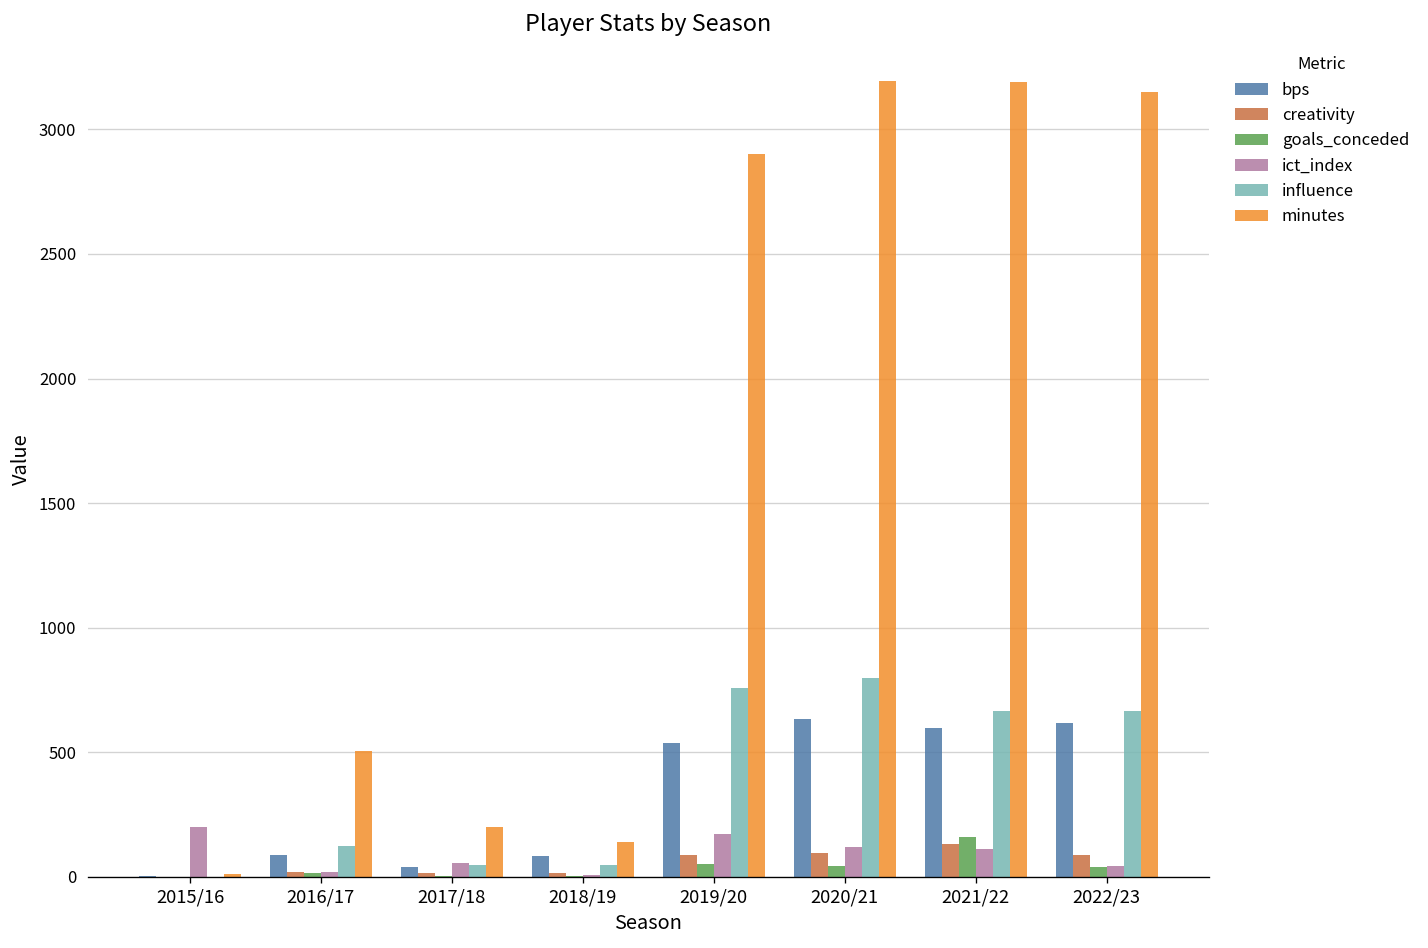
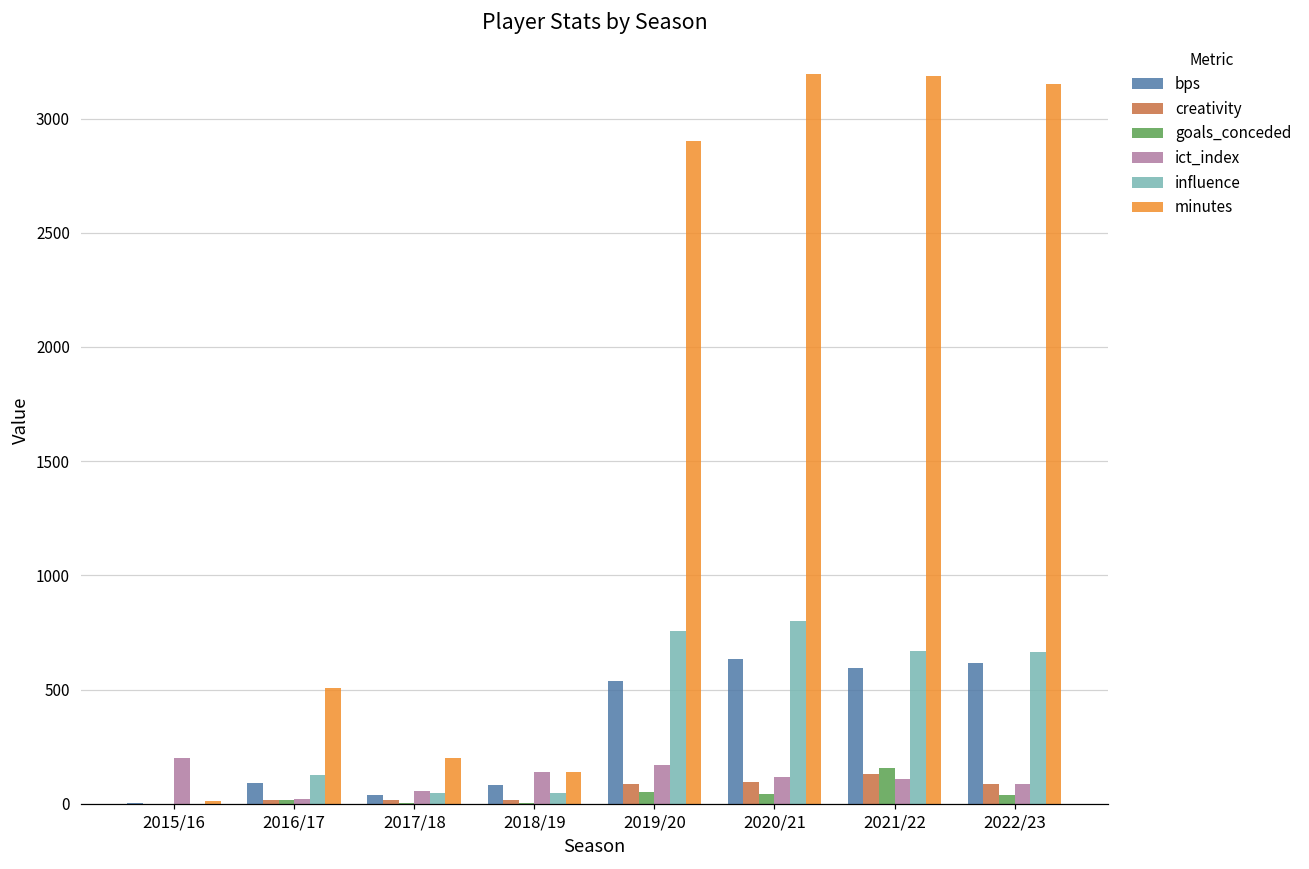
ict_index, 2018/19: 10 -> 140
ict_index, 2022/23: 40 -> 90
